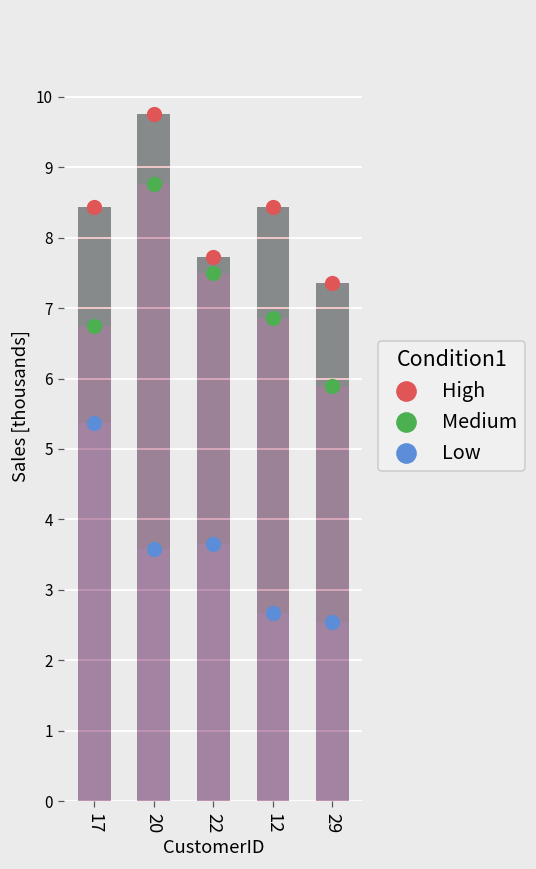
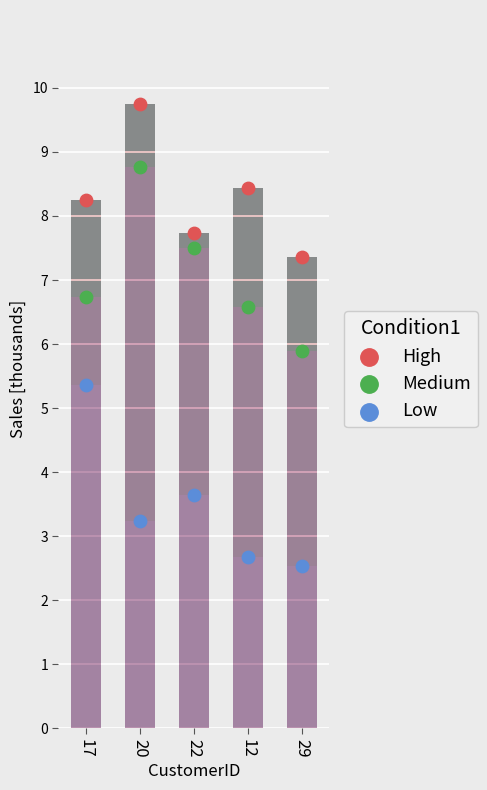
High, 17: 8.4 -> 8.3
Low, 20: 3.6 -> 3.2
Medium, 12: 6.9 -> 6.6
